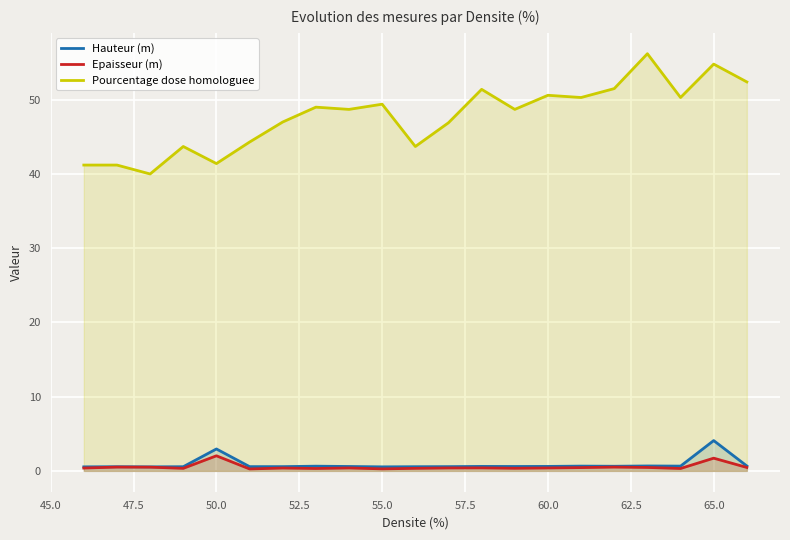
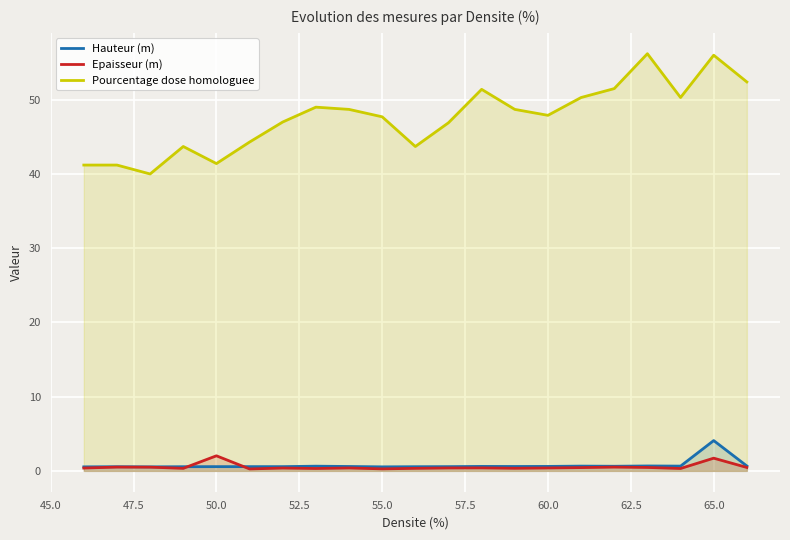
Hauteur (m), 50.0: 3 -> 1
Pourcentage dose homologuee, 55.0: 49 -> 48
Pourcentage dose homologuee, 60.0: 51 -> 48
Pourcentage dose homologuee, 65.0: 55 -> 56
